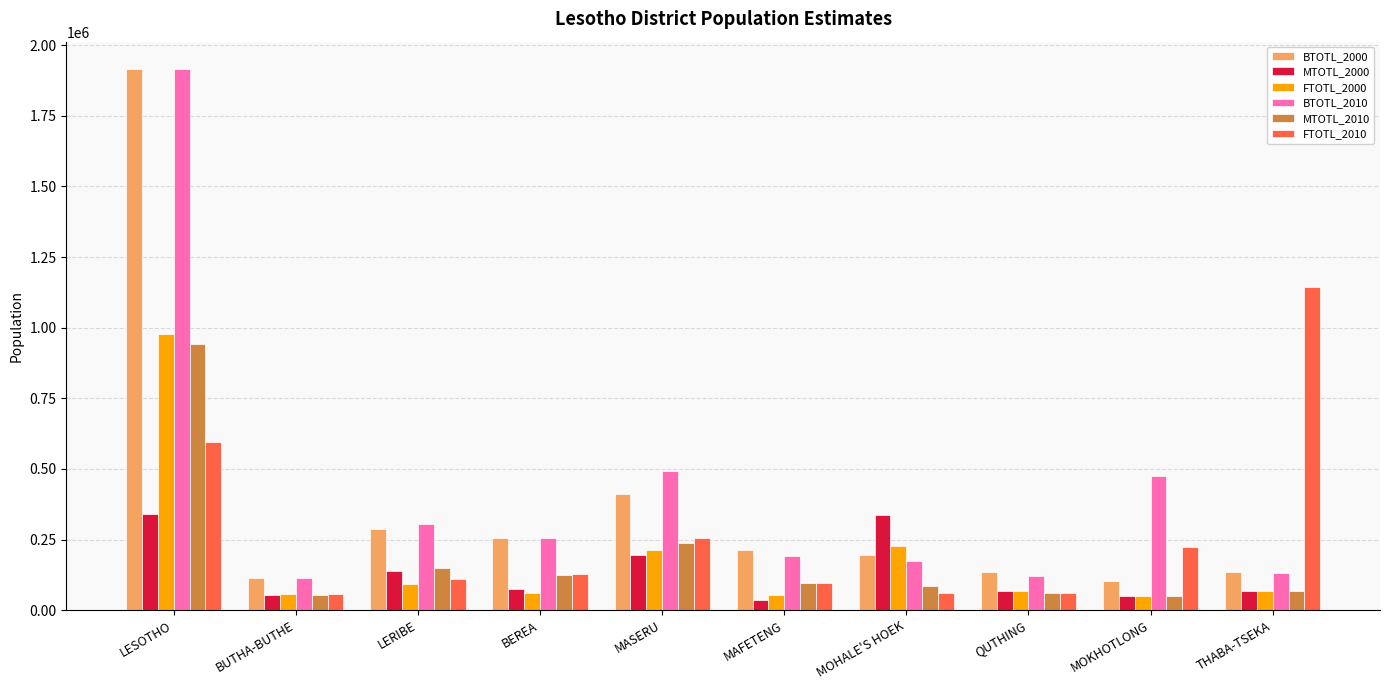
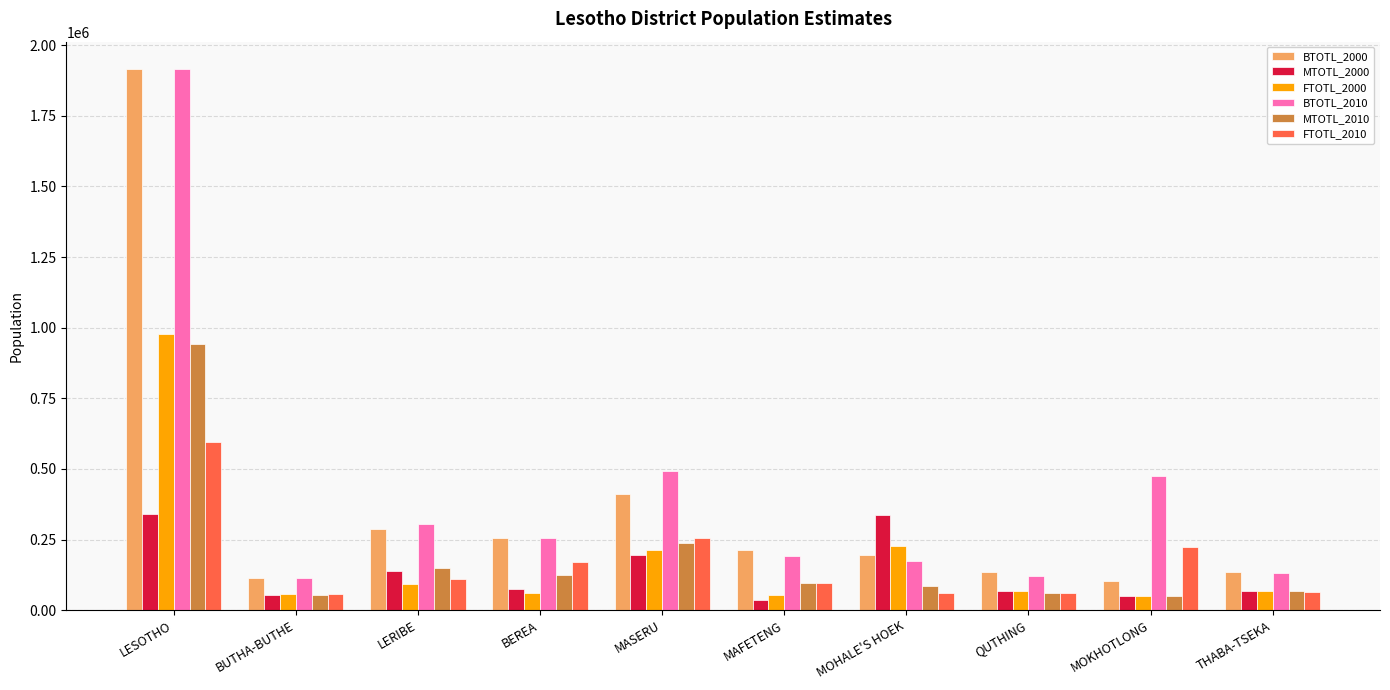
FTOTL_2010, BEREA: 130000 -> 170000
FTOTL_2010, THABA-TSEKA: 1140000 -> 70000
